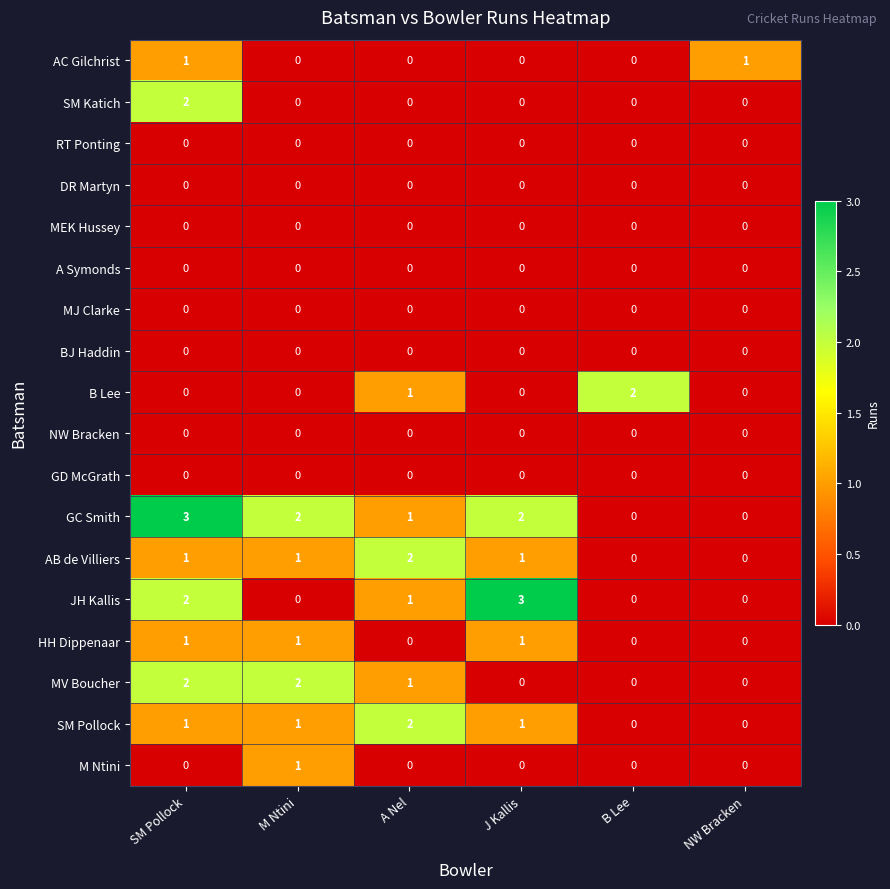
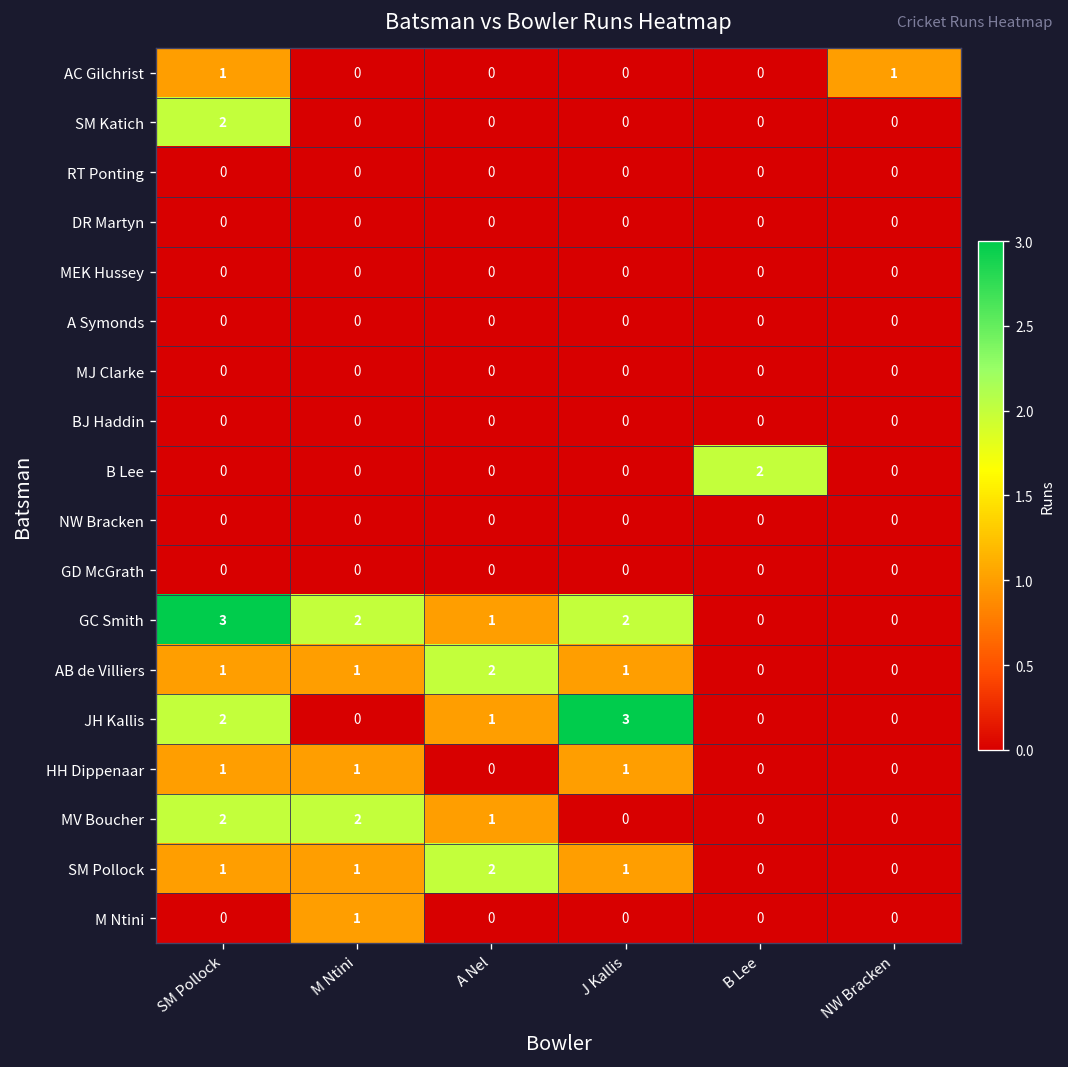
B Lee, A Nel: 1 -> 0
